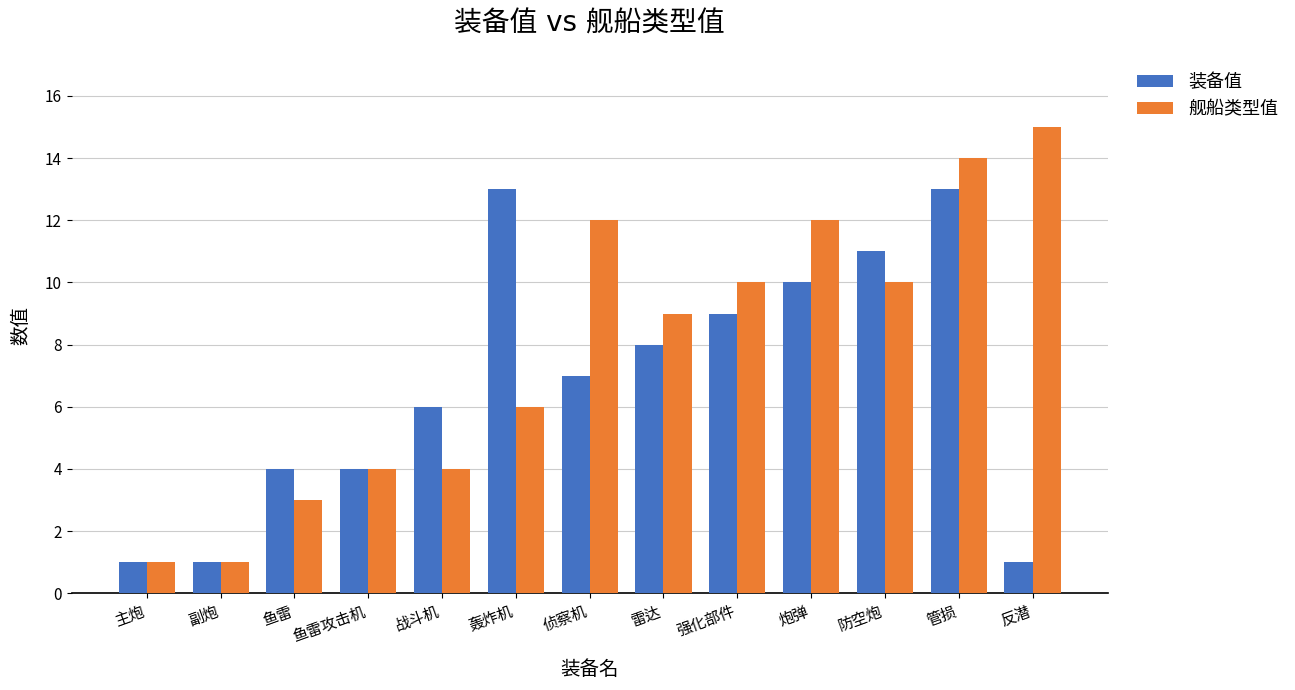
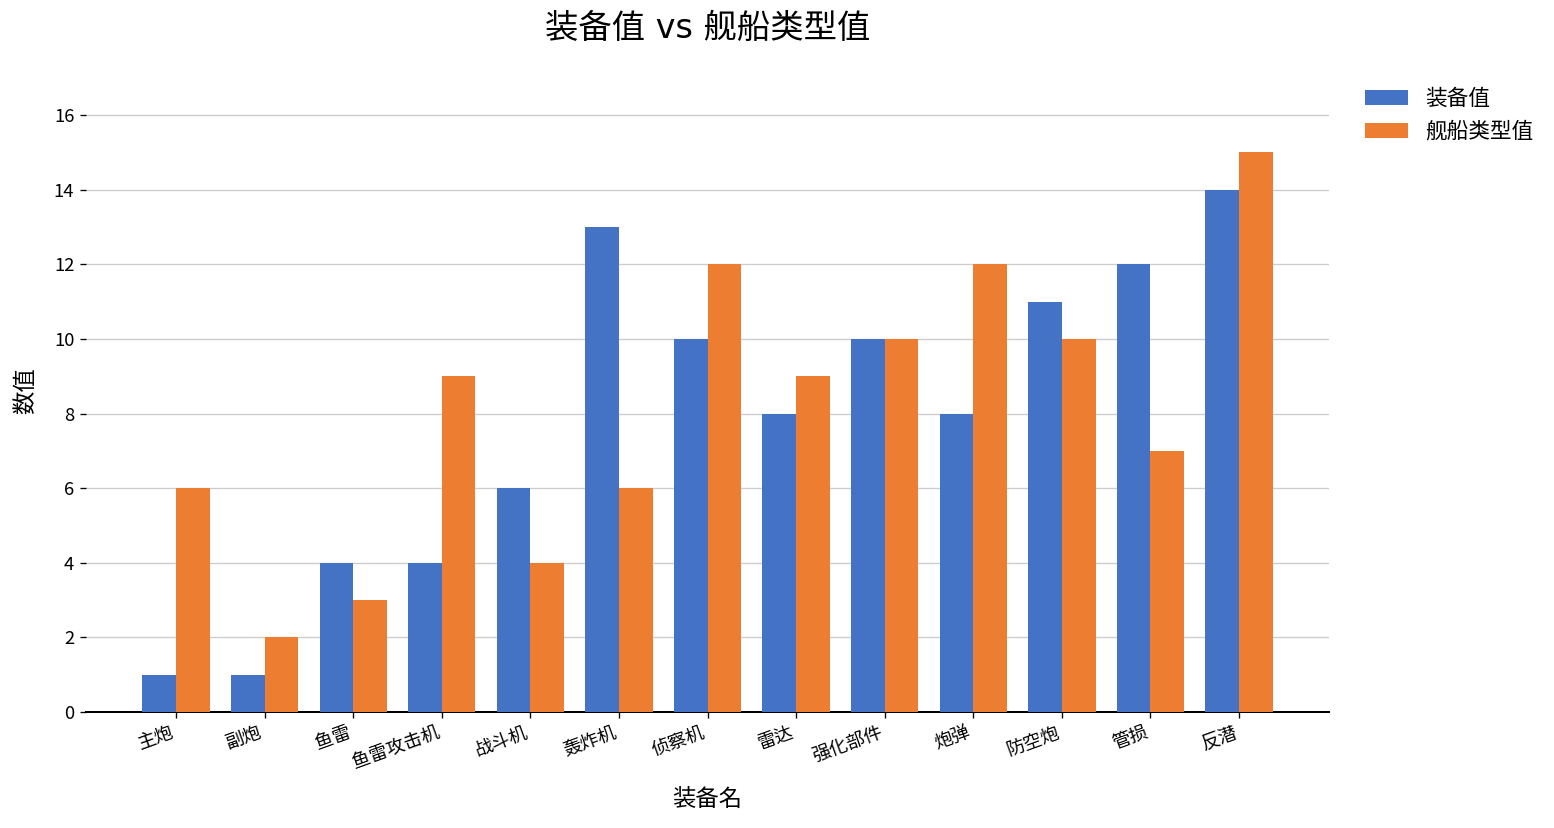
舰船类型值, 主炮: 1 -> 6
舰船类型值, 副炮: 1 -> 2
舰船类型值, 鱼雷攻击机: 4 -> 9
装备值, 侦察机: 7 -> 10
装备值, 强化部件: 9 -> 10
装备值, 炮弹: 10 -> 8
装备值, 管损: 13 -> 12
舰船类型值, 管损: 14 -> 7
装备值, 反潜: 1 -> 14
